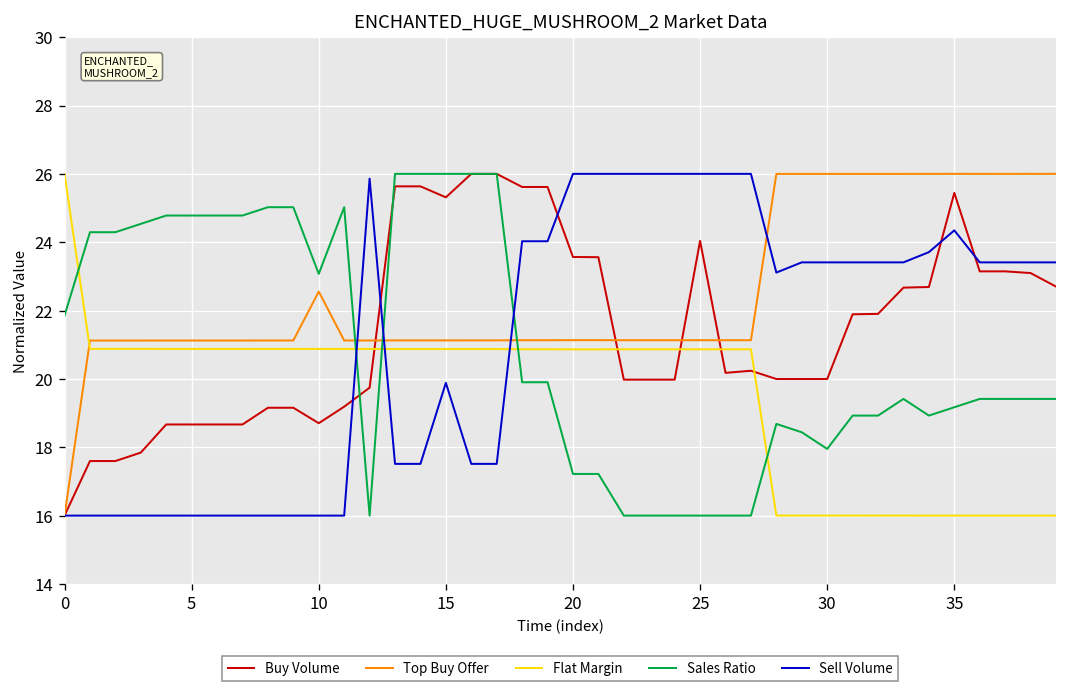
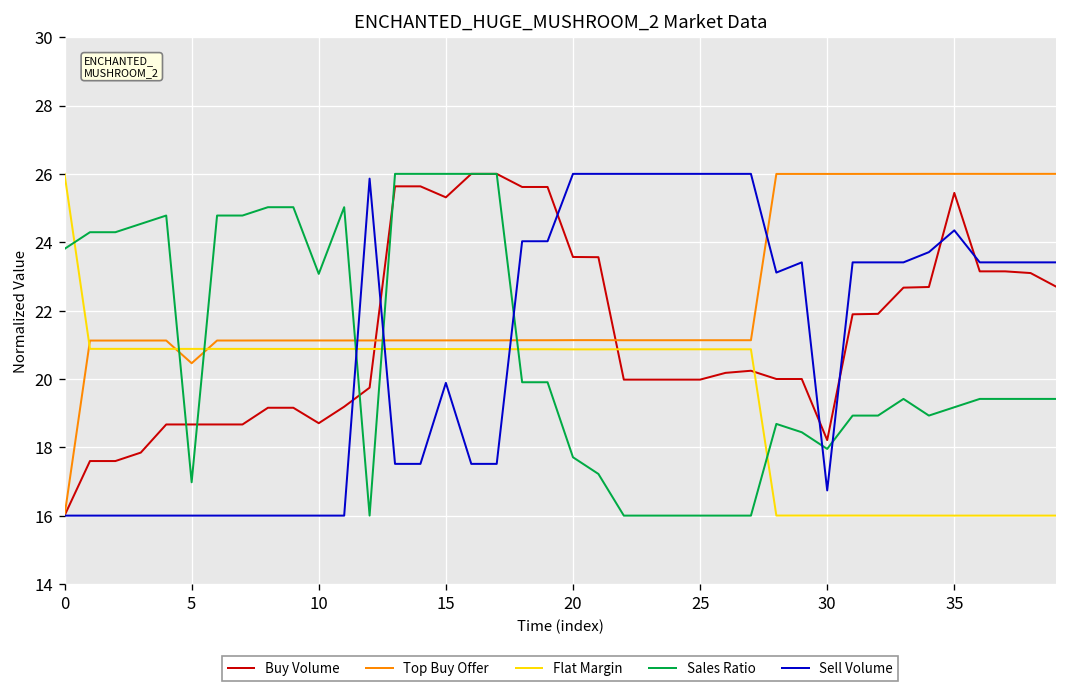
Sales Ratio, 0: 21.9 -> 23.8
Top Buy Offer, 5: 21.1 -> 20.5
Sales Ratio, 5: 24.8 -> 17.0
Top Buy Offer, 10: 22.6 -> 21.1
Sales Ratio, 20: 17.2 -> 17.7
Buy Volume, 25: 24.0 -> 20.0
Buy Volume, 30: 20.0 -> 18.2
Sell Volume, 30: 23.4 -> 16.7
